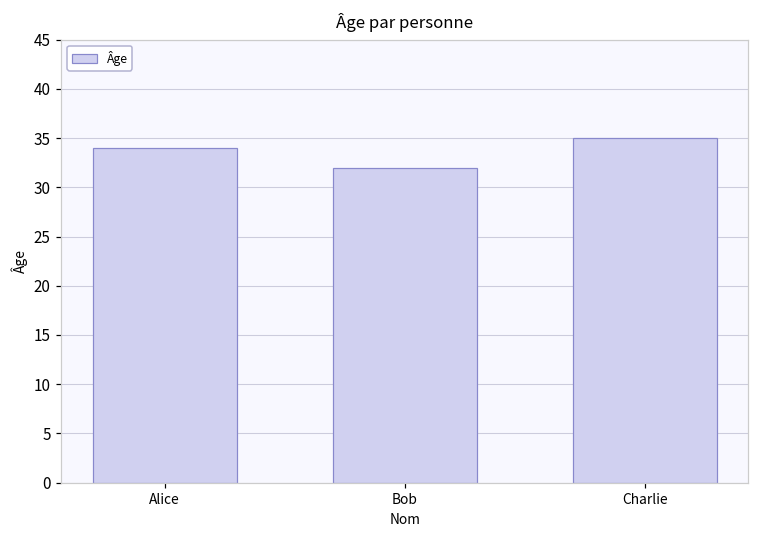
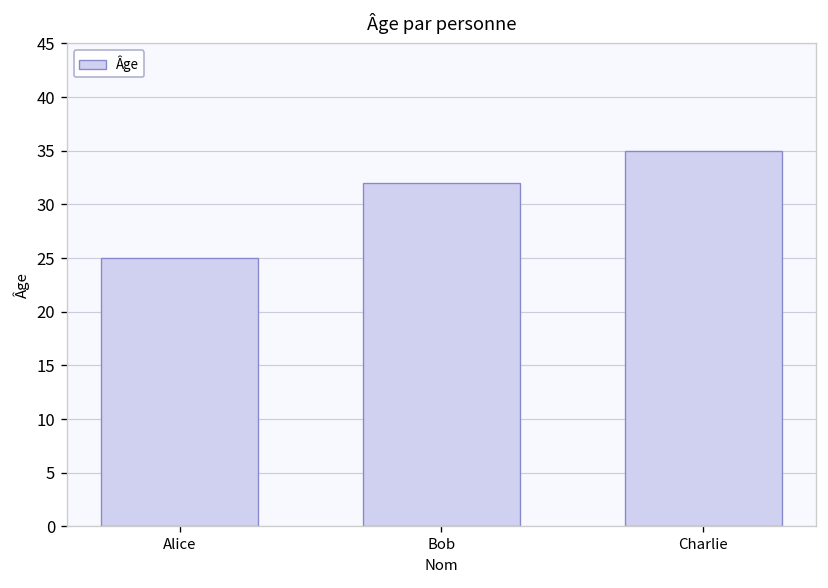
Alice: 34 -> 25
